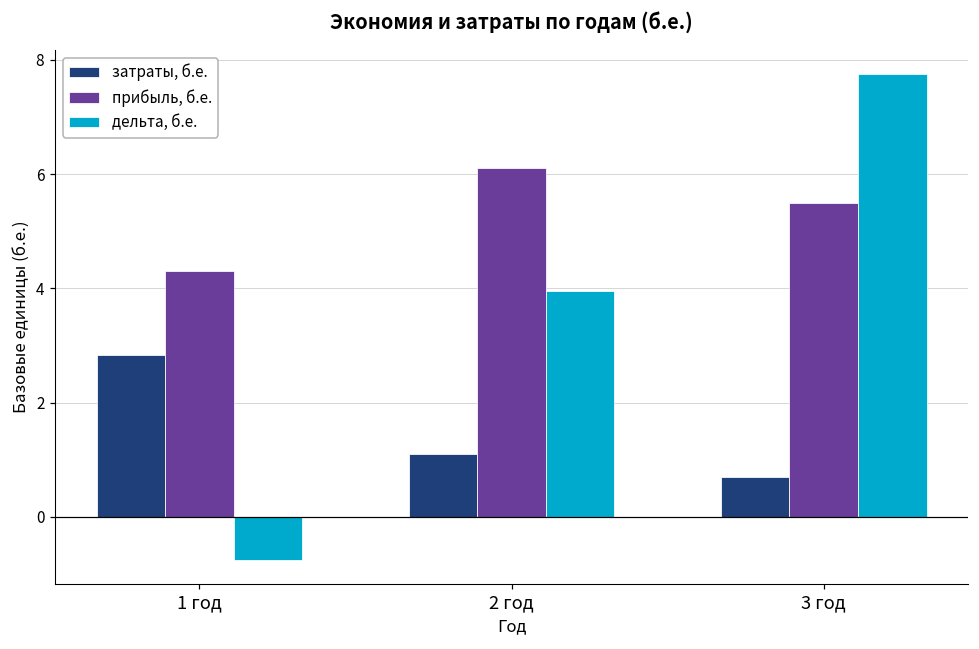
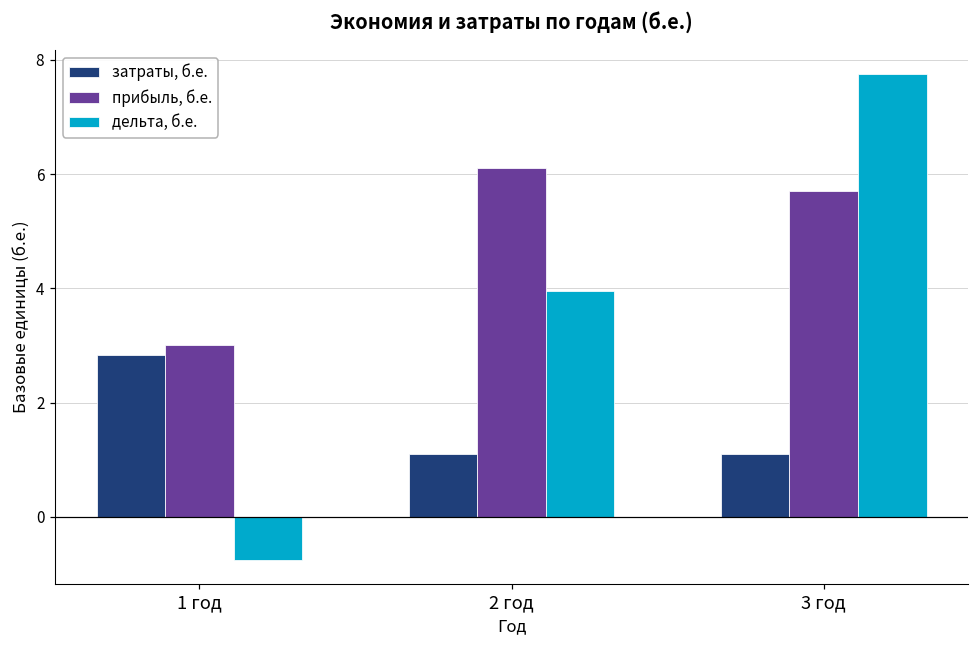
прибыль, б.е., 1 год: 4.3 -> 3.0
затраты, б.е., 3 год: 0.7 -> 1.1
прибыль, б.е., 3 год: 5.5 -> 5.7
